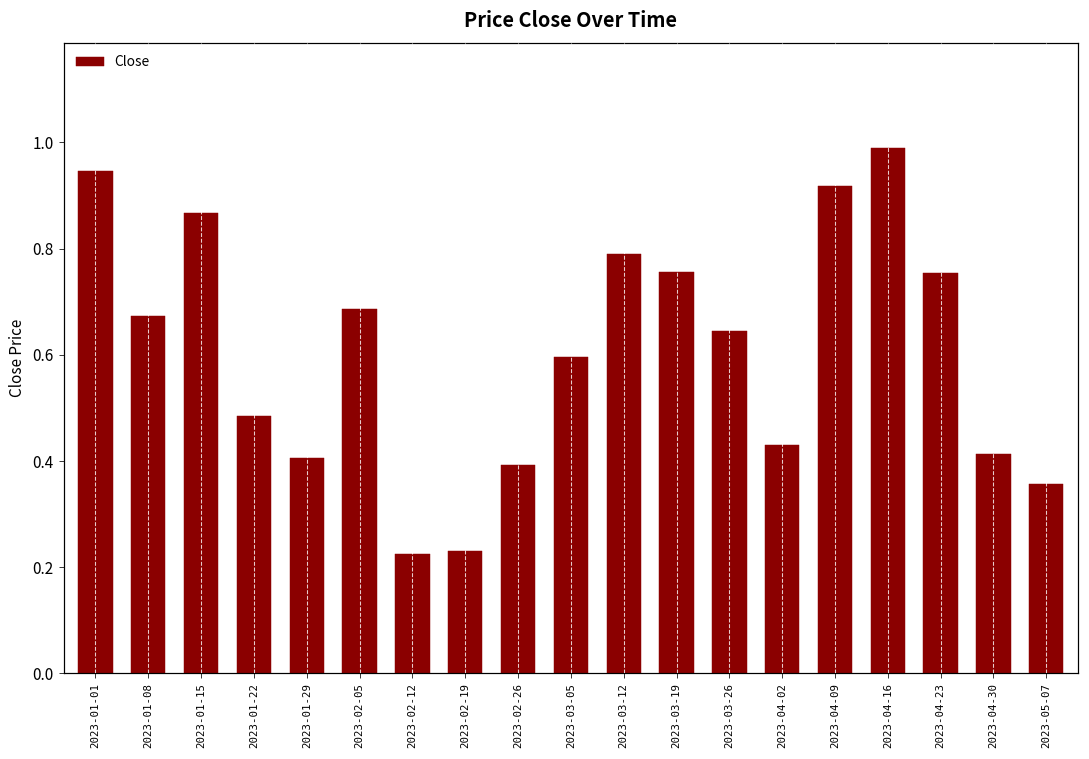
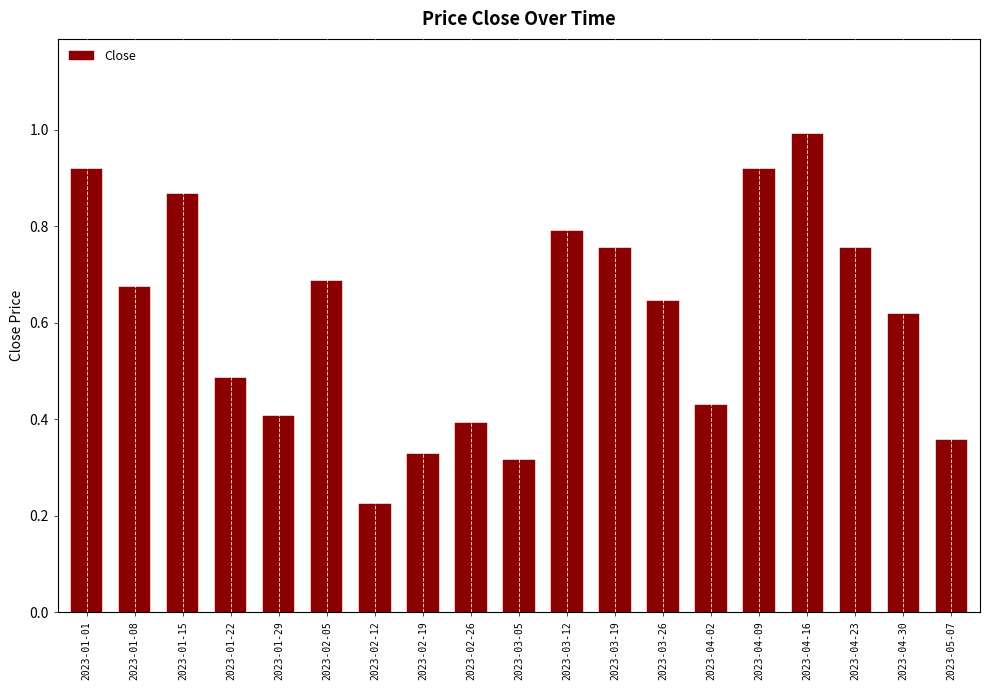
2023-01-01: 0.95 -> 0.92
2023-02-19: 0.23 -> 0.33
2023-03-05: 0.60 -> 0.32
2023-04-30: 0.41 -> 0.62
